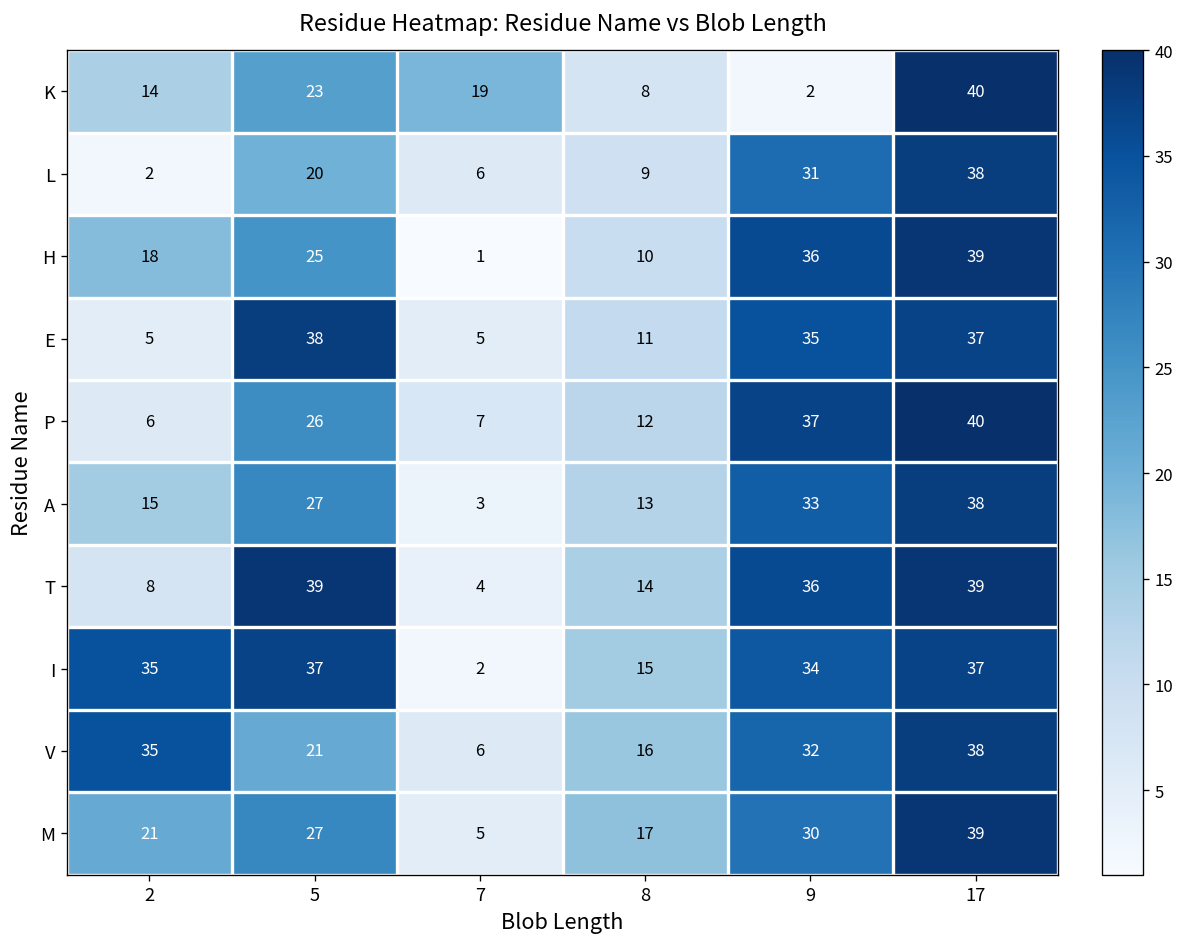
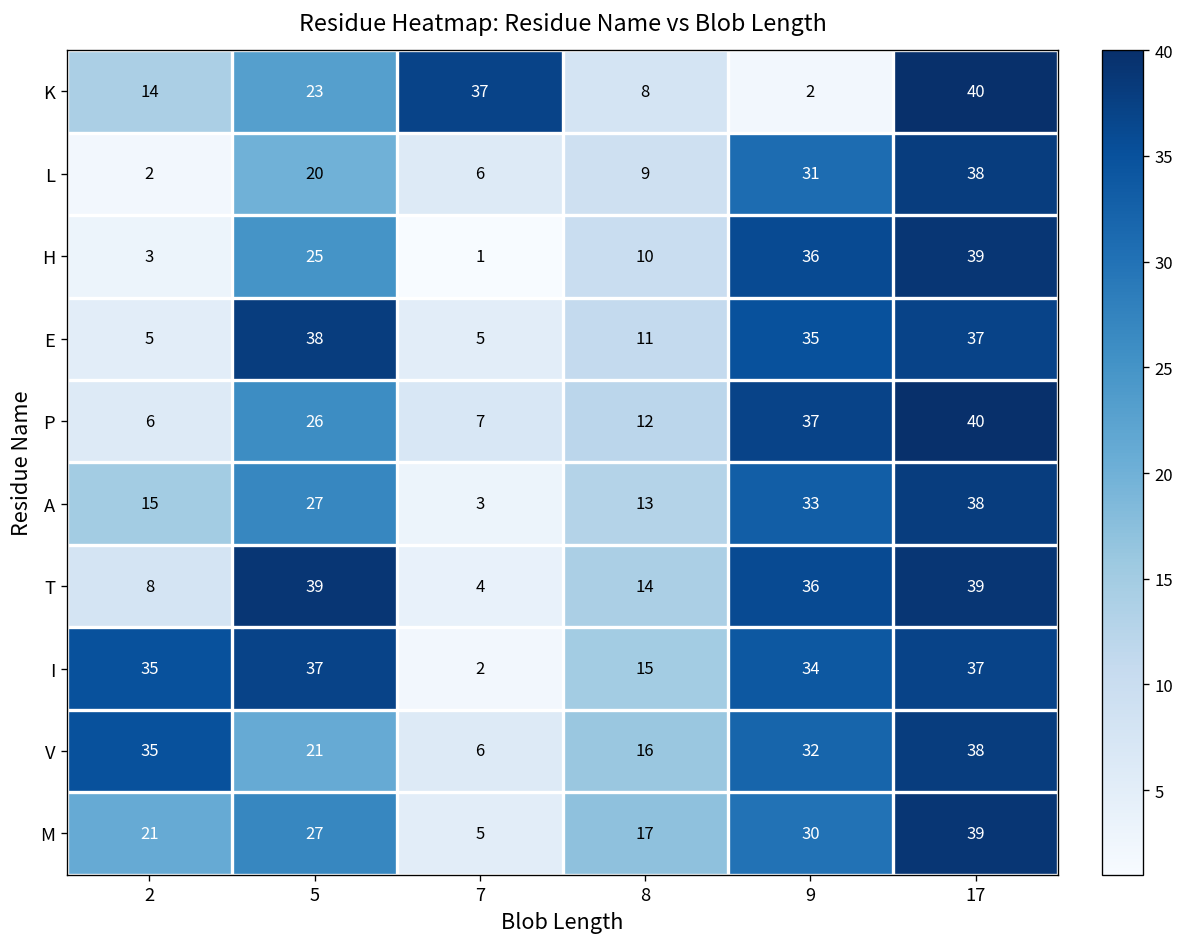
K, 7: 19 -> 37
H, 2: 18 -> 3
